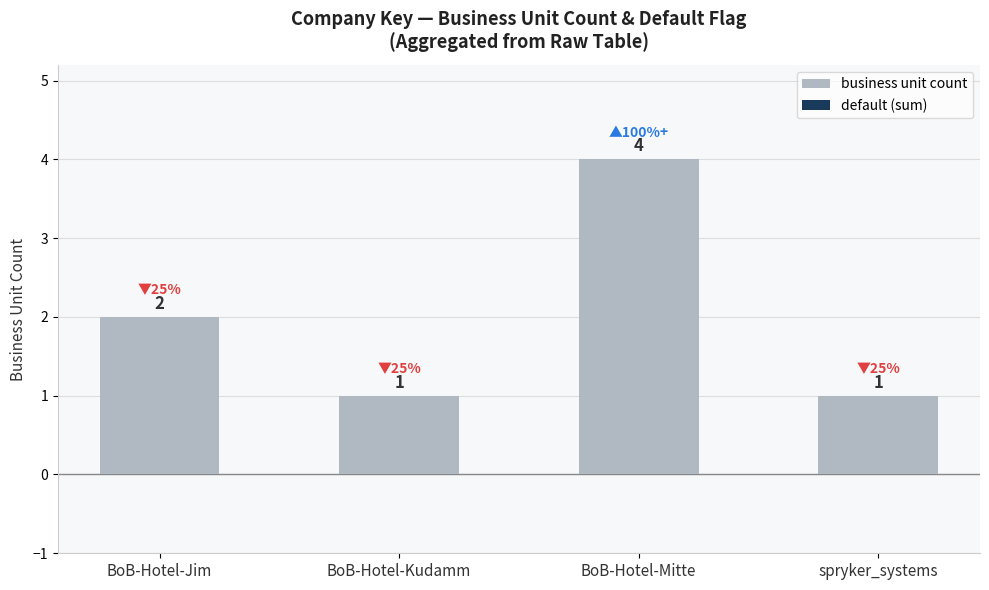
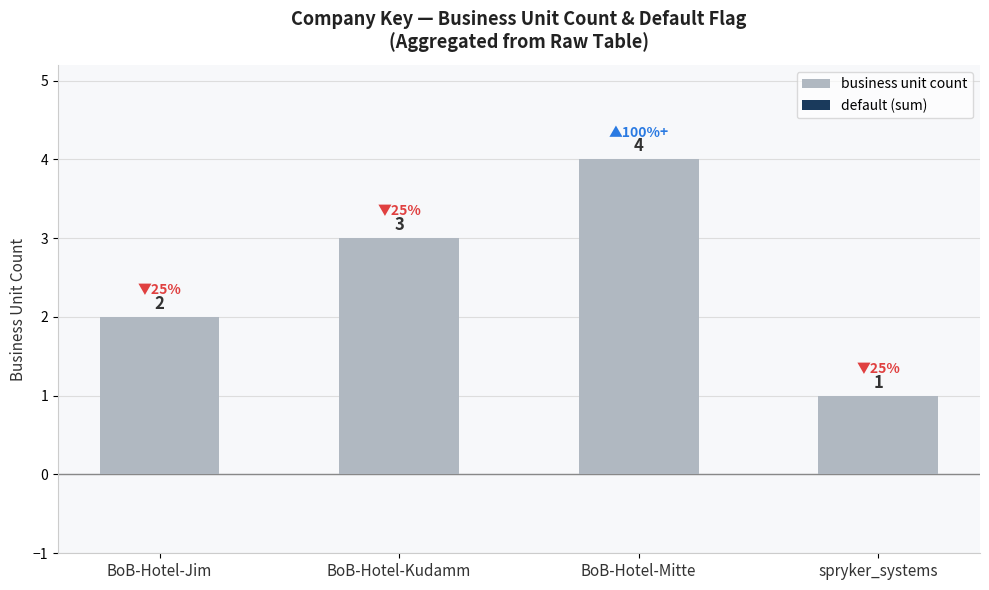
business unit count, BoB-Hotel-Kudamm: 1 -> 3
